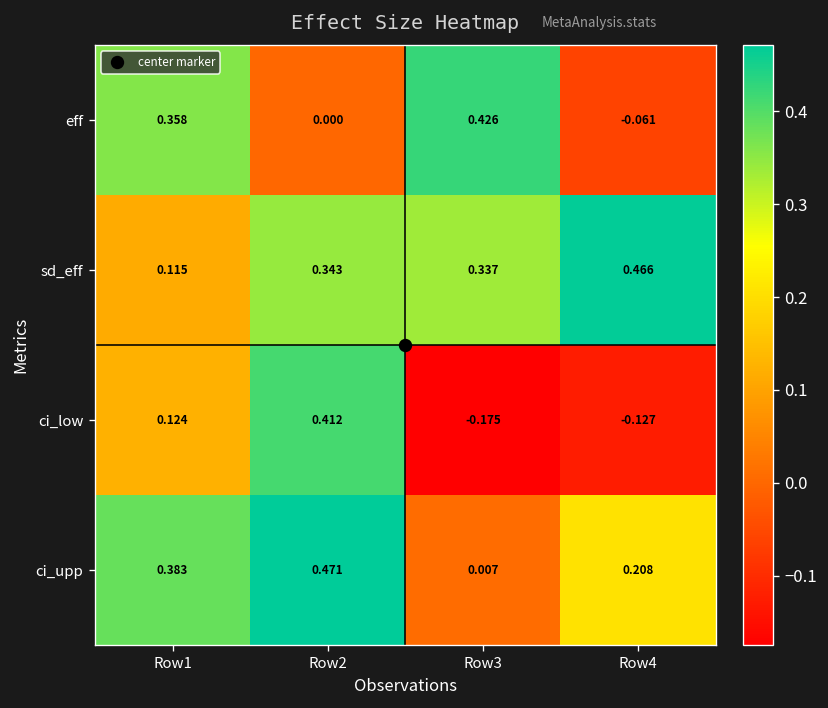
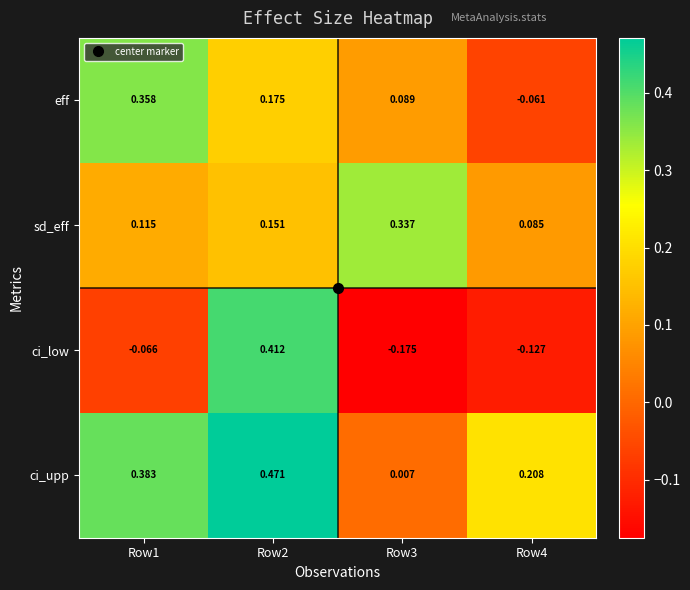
eff, Row2: 0.000 -> 0.175
eff, Row3: 0.426 -> 0.089
sd_eff, Row2: 0.343 -> 0.151
sd_eff, Row4: 0.466 -> 0.085
ci_low, Row1: 0.124 -> -0.066
